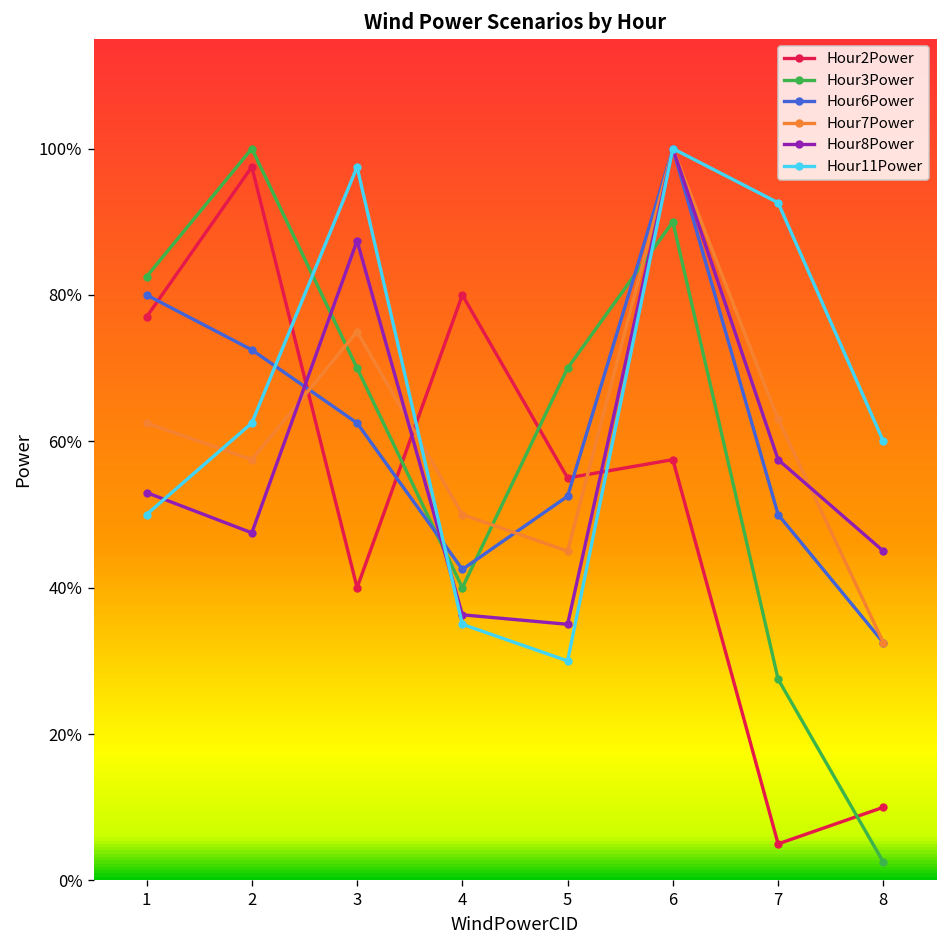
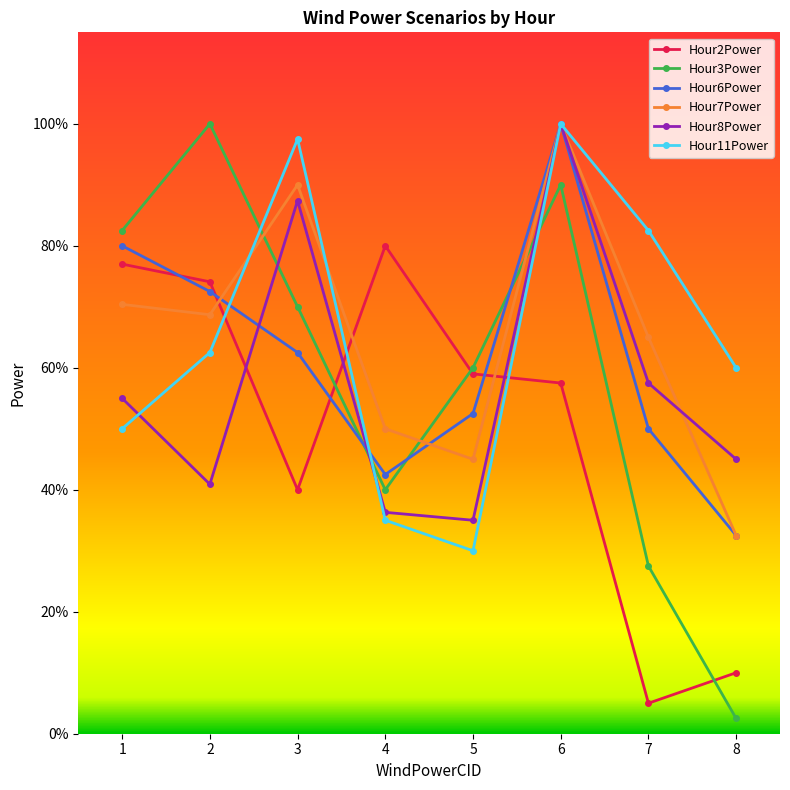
Hour7Power, 1: 63% -> 70%
Hour8Power, 1: 53% -> 55%
Hour2Power, 2: 98% -> 74%
Hour7Power, 2: 57% -> 69%
Hour8Power, 2: 48% -> 41%
Hour7Power, 3: 75% -> 90%
Hour2Power, 5: 55% -> 59%
Hour3Power, 5: 70% -> 60%
Hour7Power, 7: 63% -> 65%
Hour11Power, 7: 93% -> 83%
